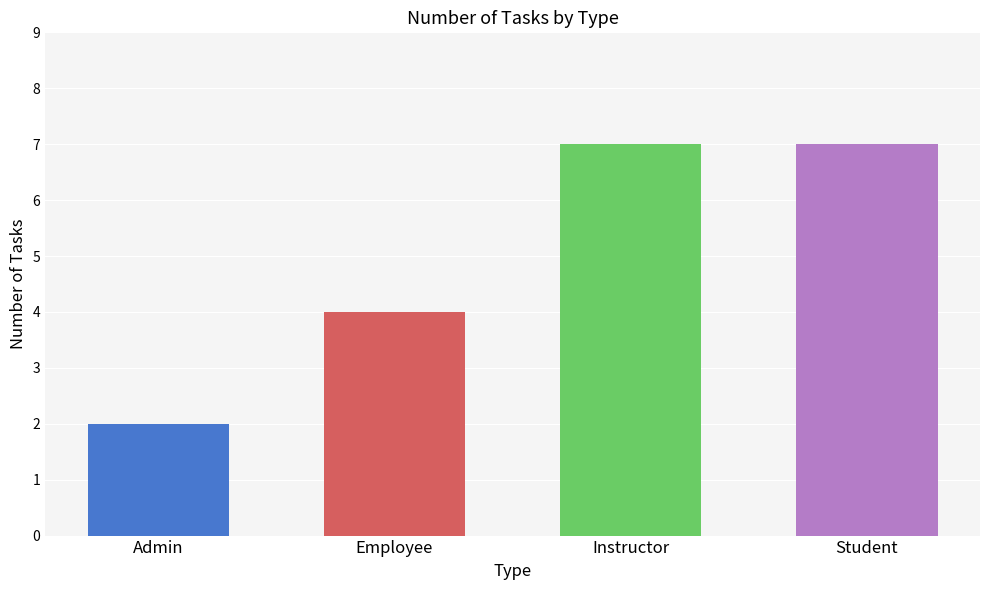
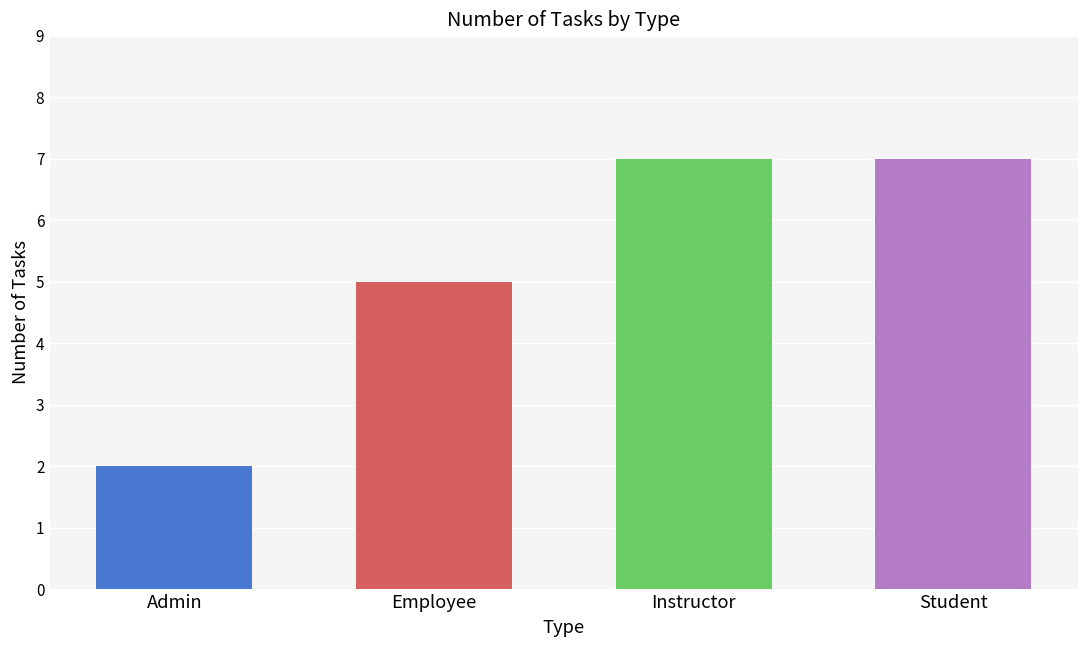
Employee: 4 -> 5
